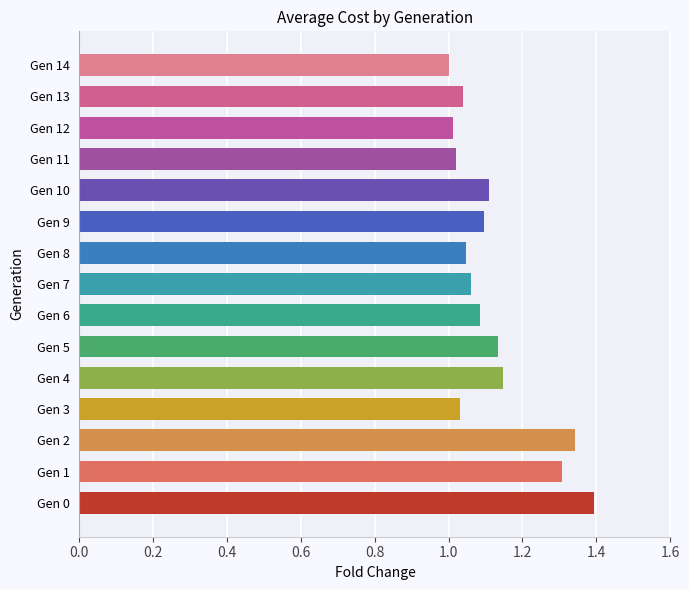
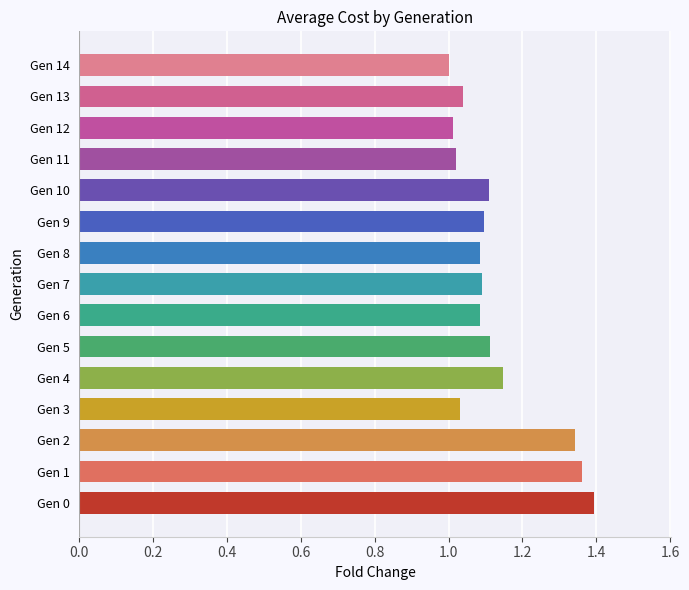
Gen 8: 1.05 -> 1.09
Gen 7: 1.06 -> 1.09
Gen 5: 1.13 -> 1.11
Gen 1: 1.31 -> 1.36
